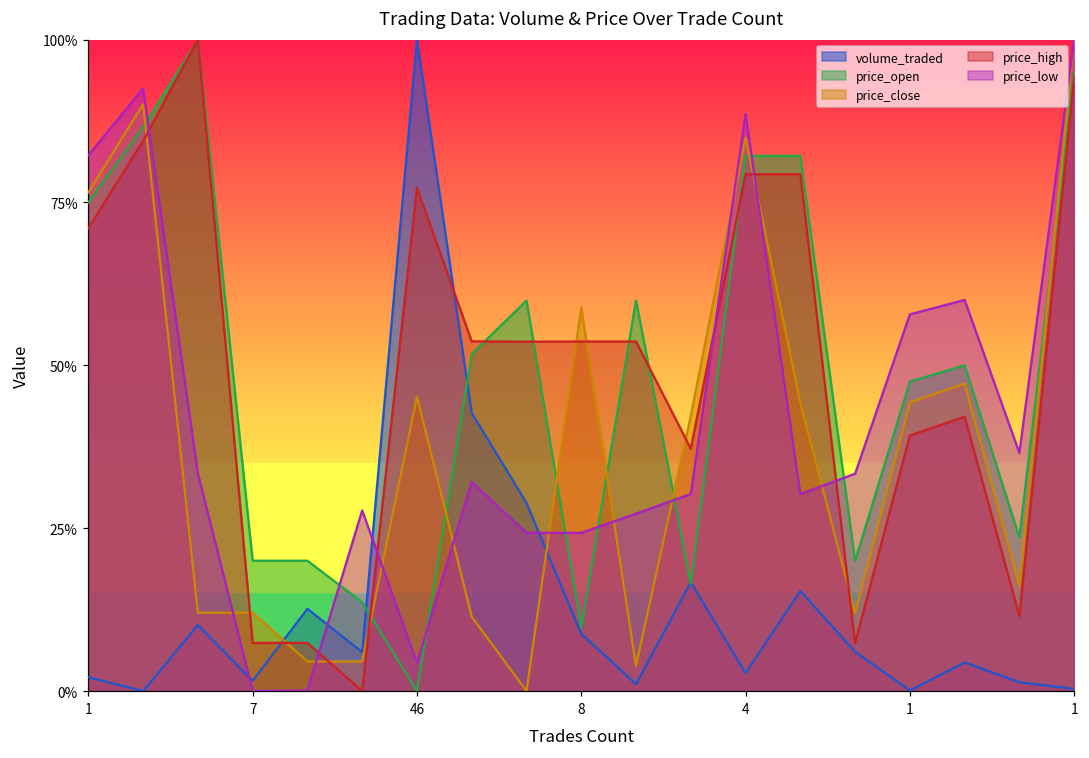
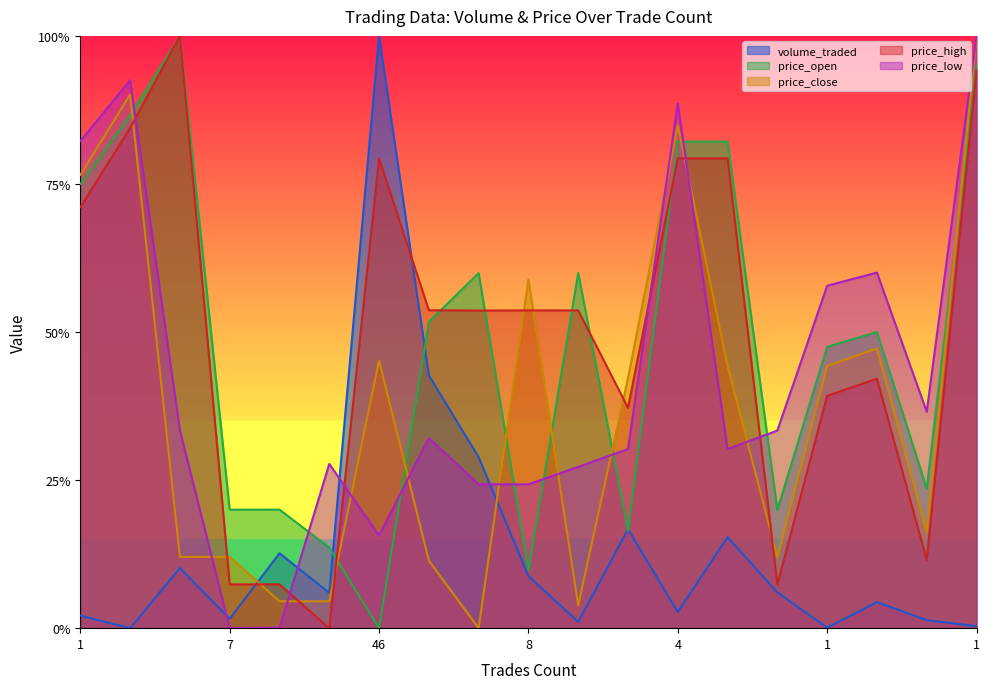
price_high, 46: 77% -> 79%
price_low, 46: 4% -> 16%
